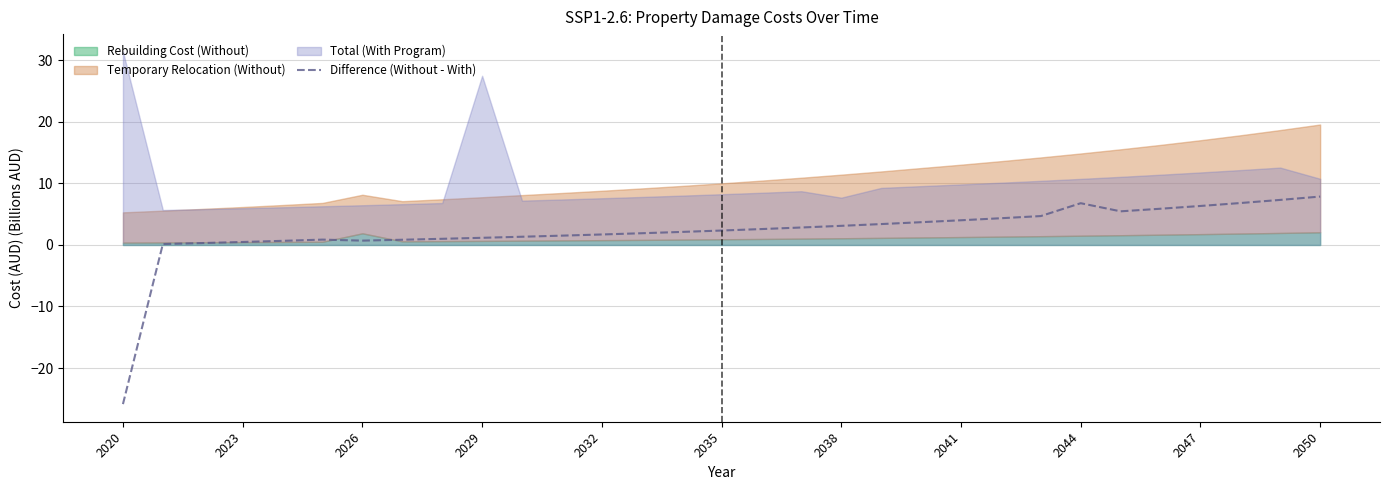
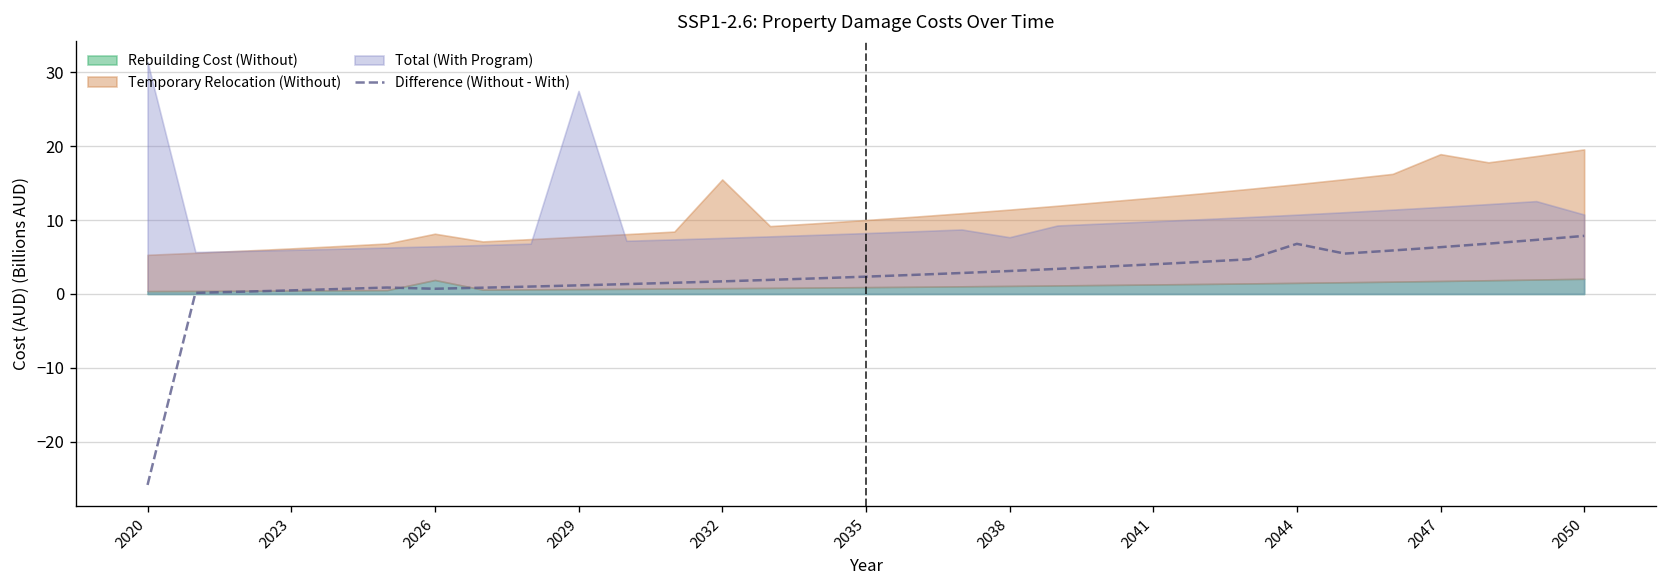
Temporary Relocation (Without), 2032: 8 -> 15
Temporary Relocation (Without), 2047: 15 -> 17
